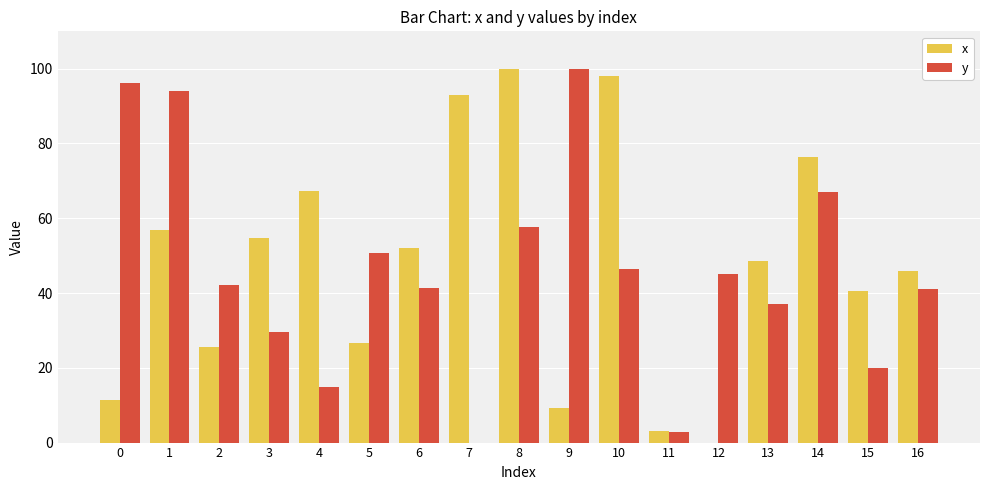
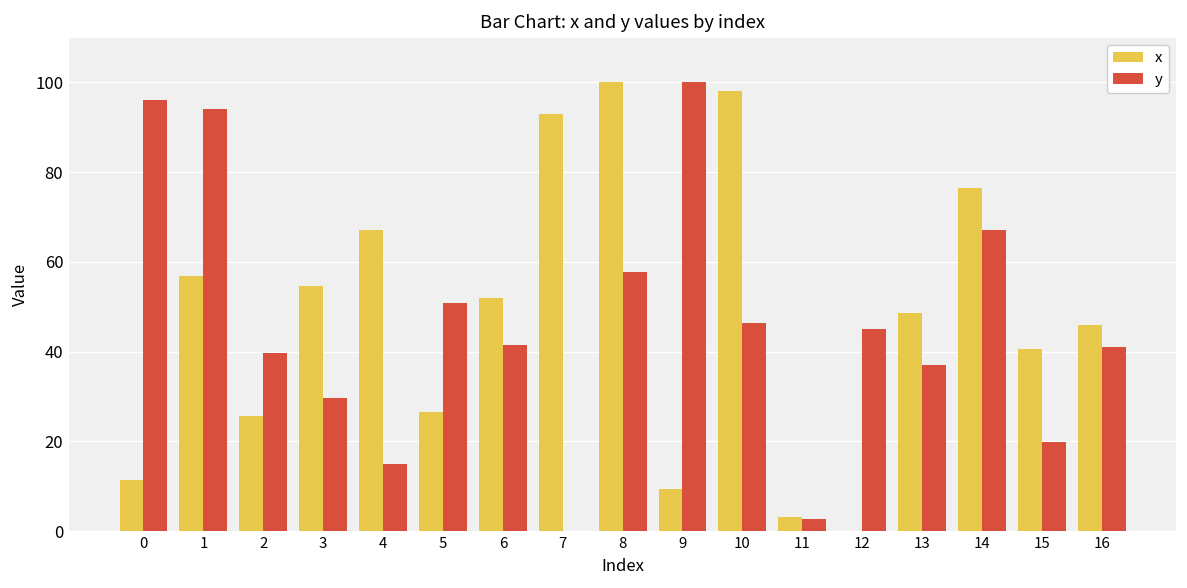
y, 2: 42 -> 40
